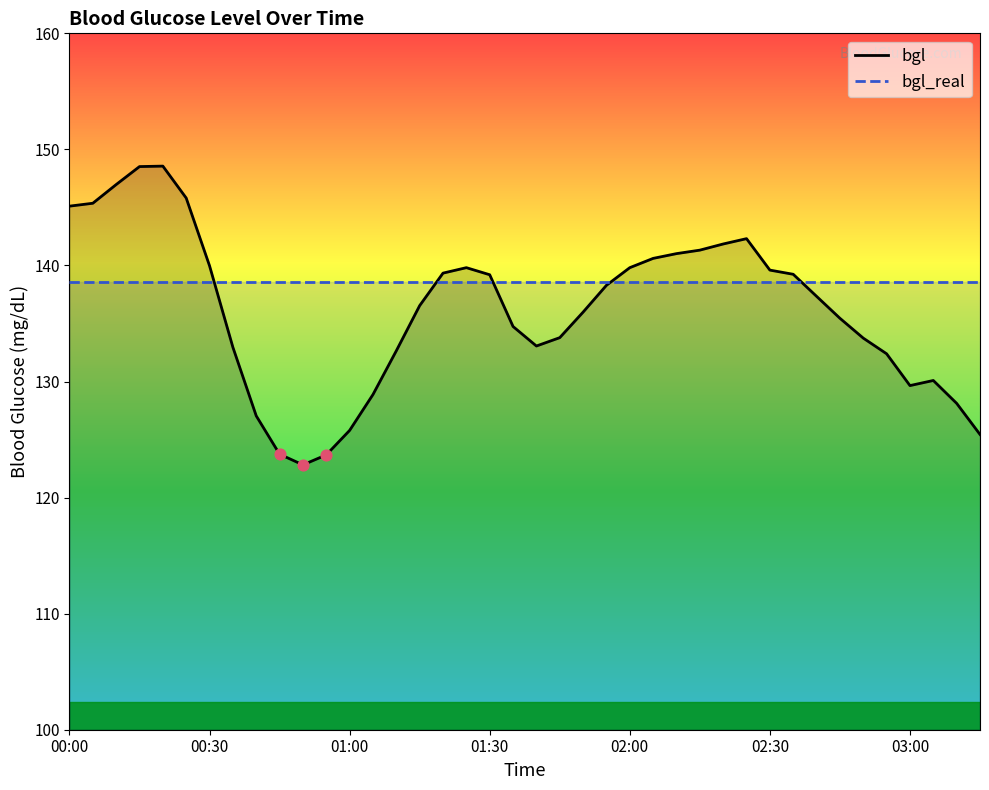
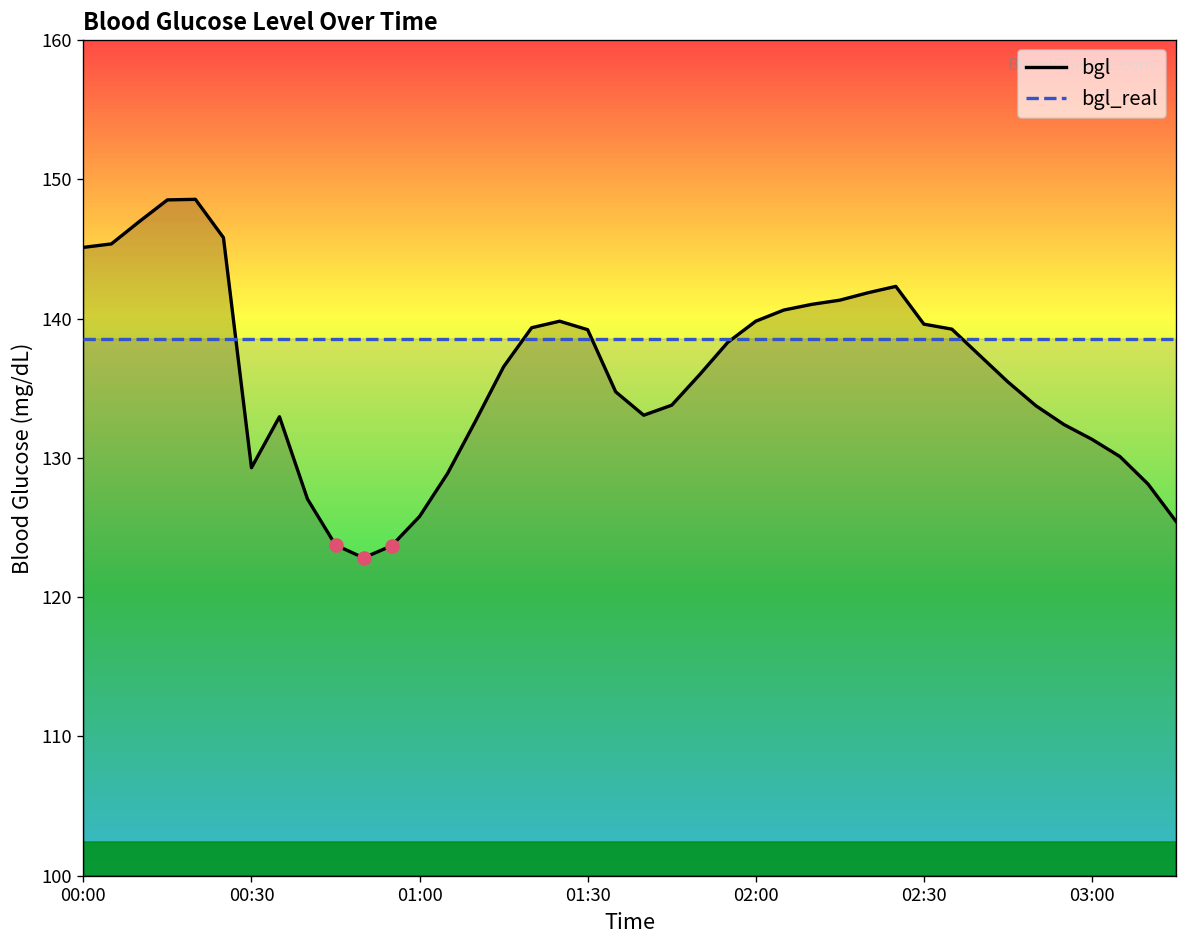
bgl, 00:30: 140.0 -> 129.3
bgl, 03:00: 129.7 -> 131.3
